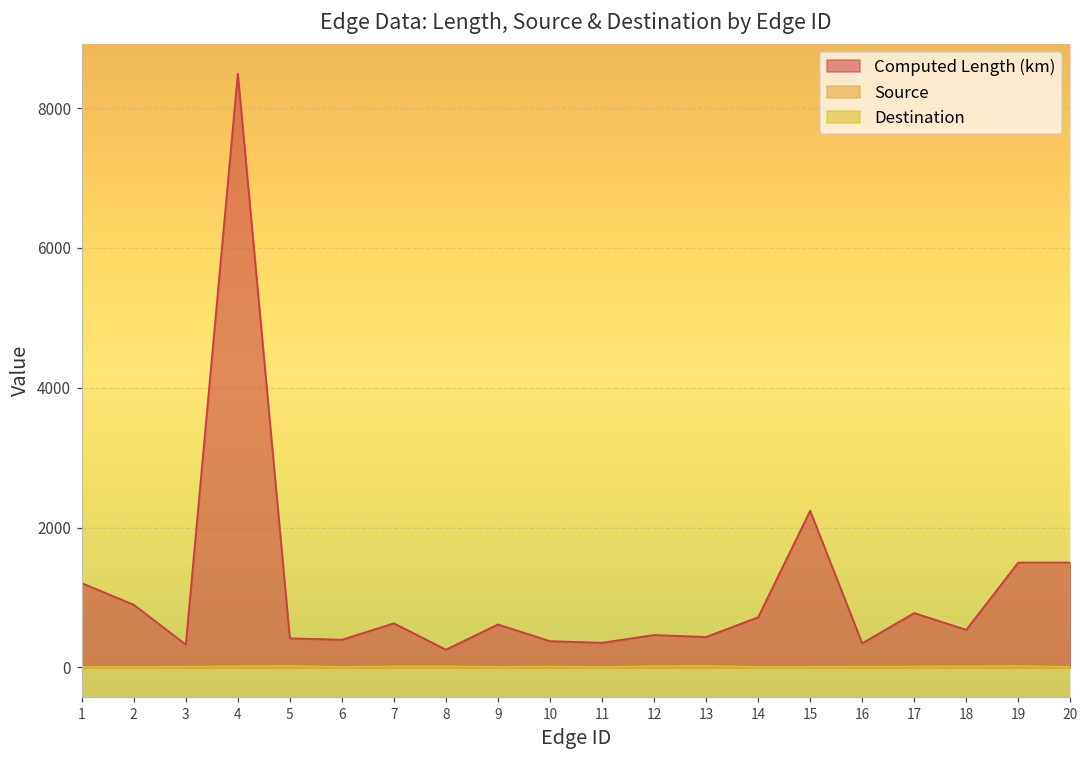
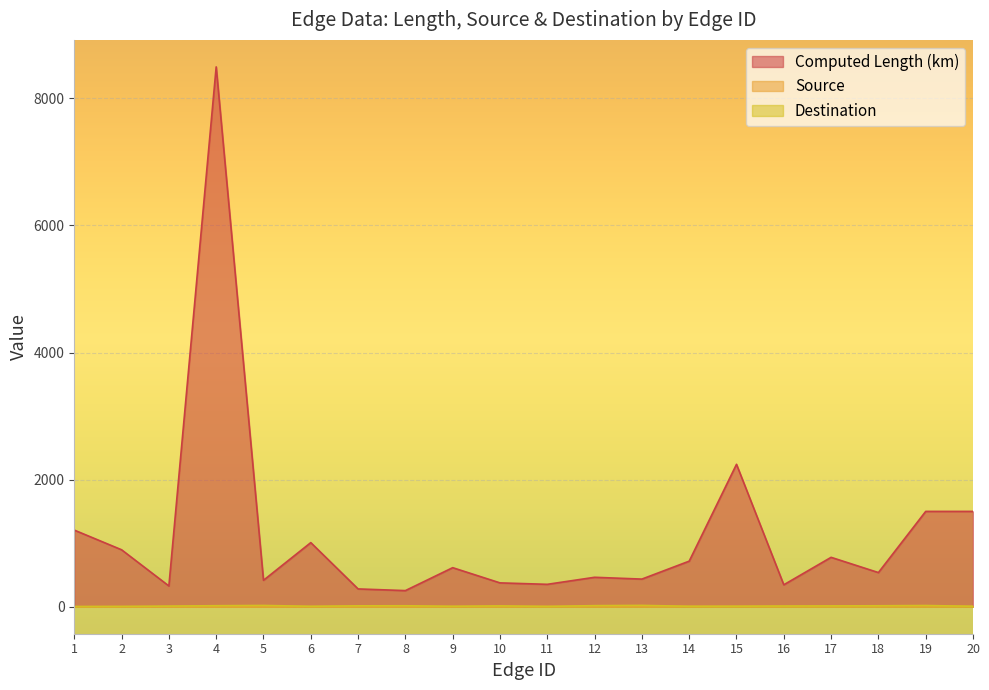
Computed Length (km), 6: 400 -> 1000
Computed Length (km), 7: 600 -> 300
